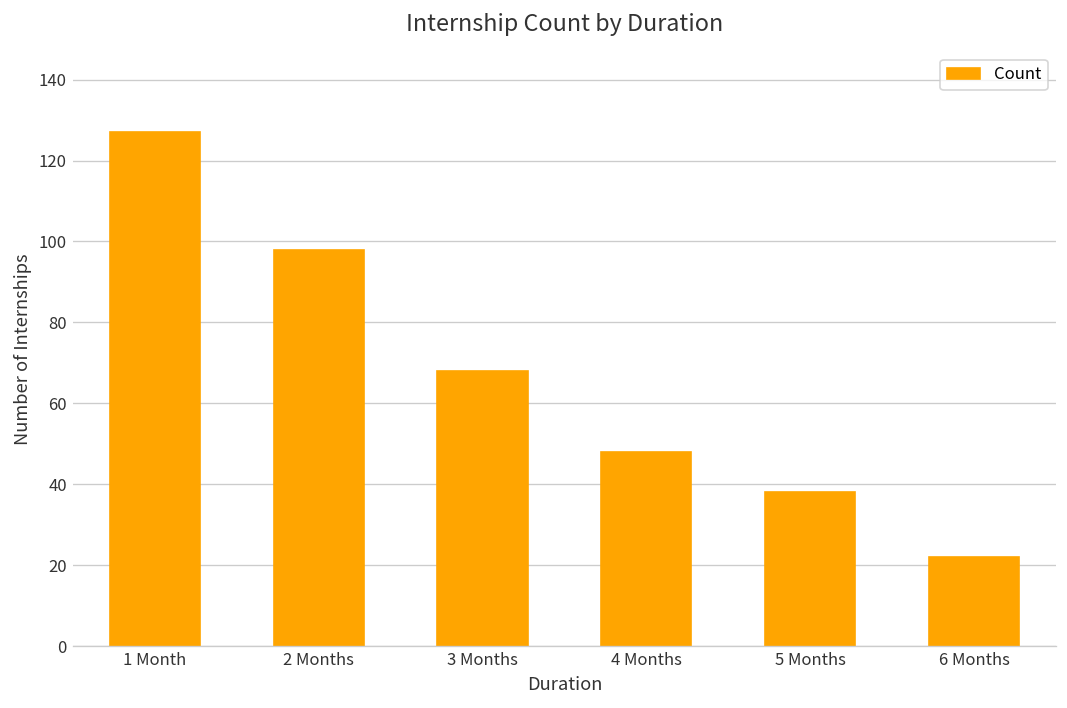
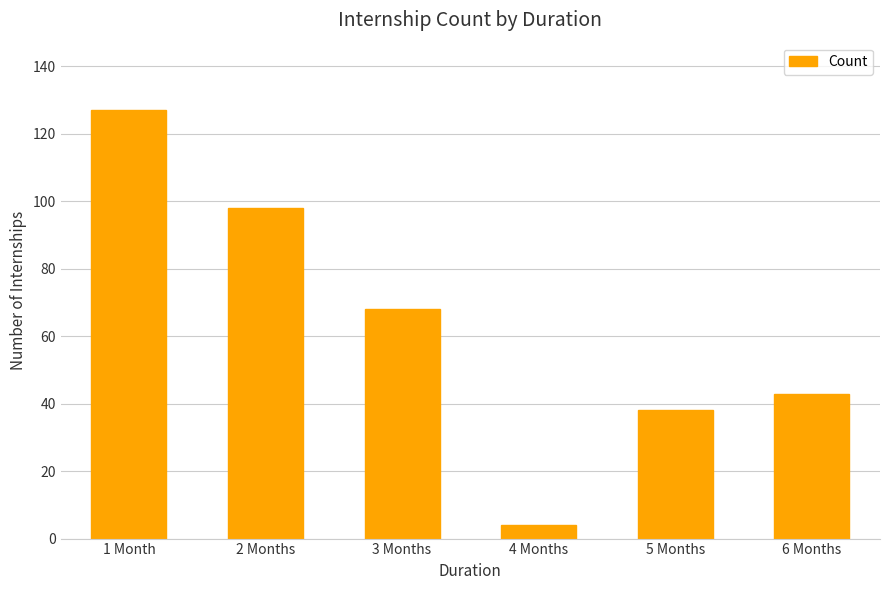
4 Months: 48 -> 4
6 Months: 22 -> 43
